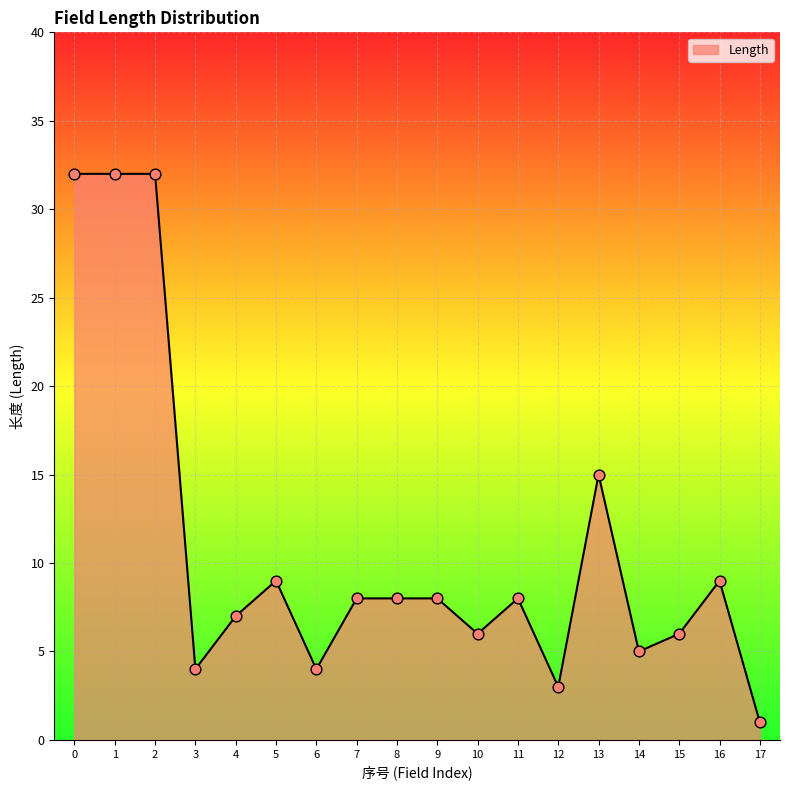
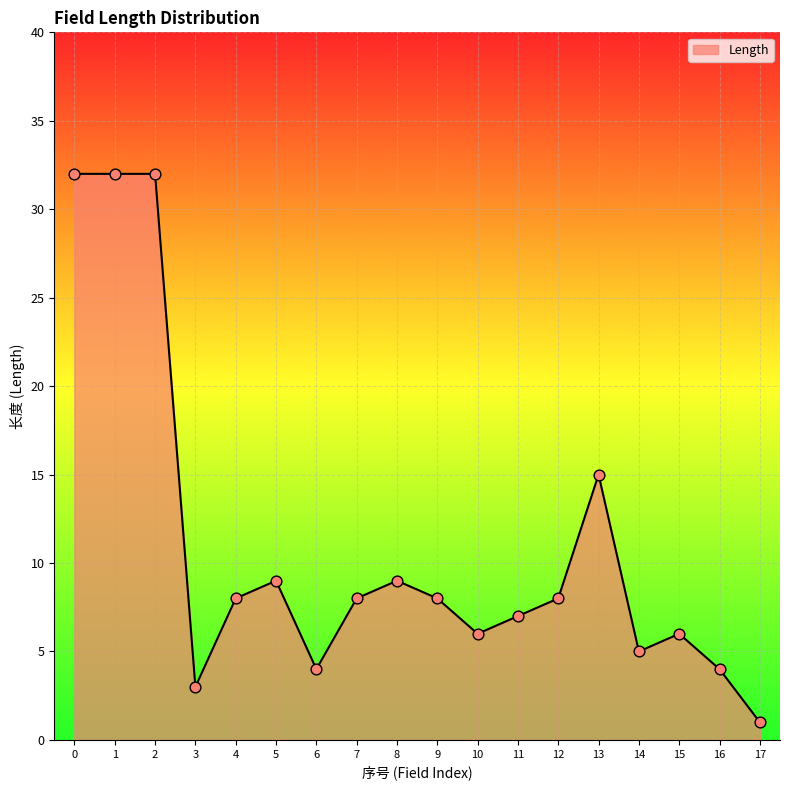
3: 4 -> 3
4: 7 -> 8
8: 8 -> 9
11: 8 -> 7
12: 3 -> 8
16: 9 -> 4
